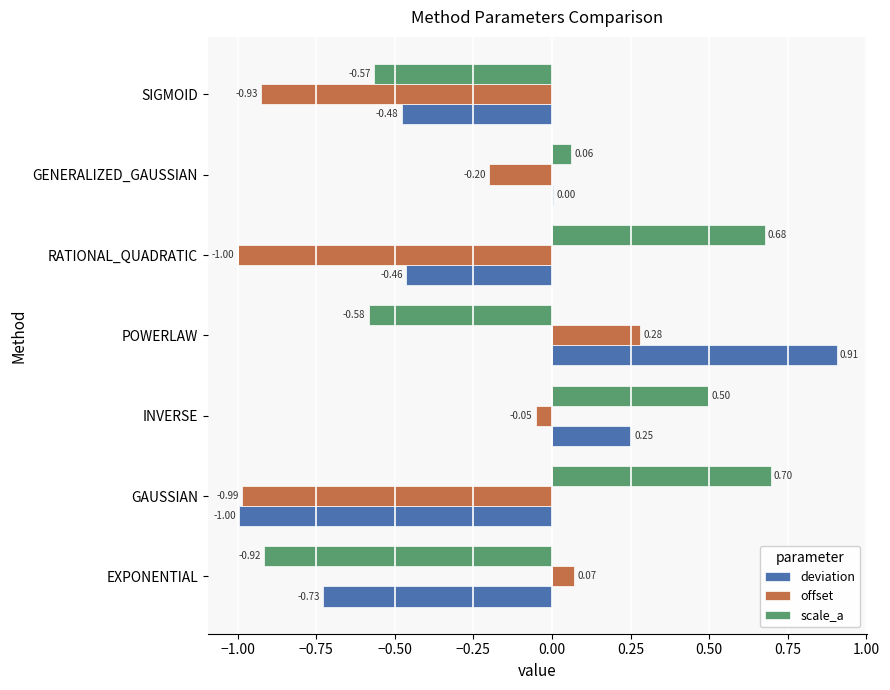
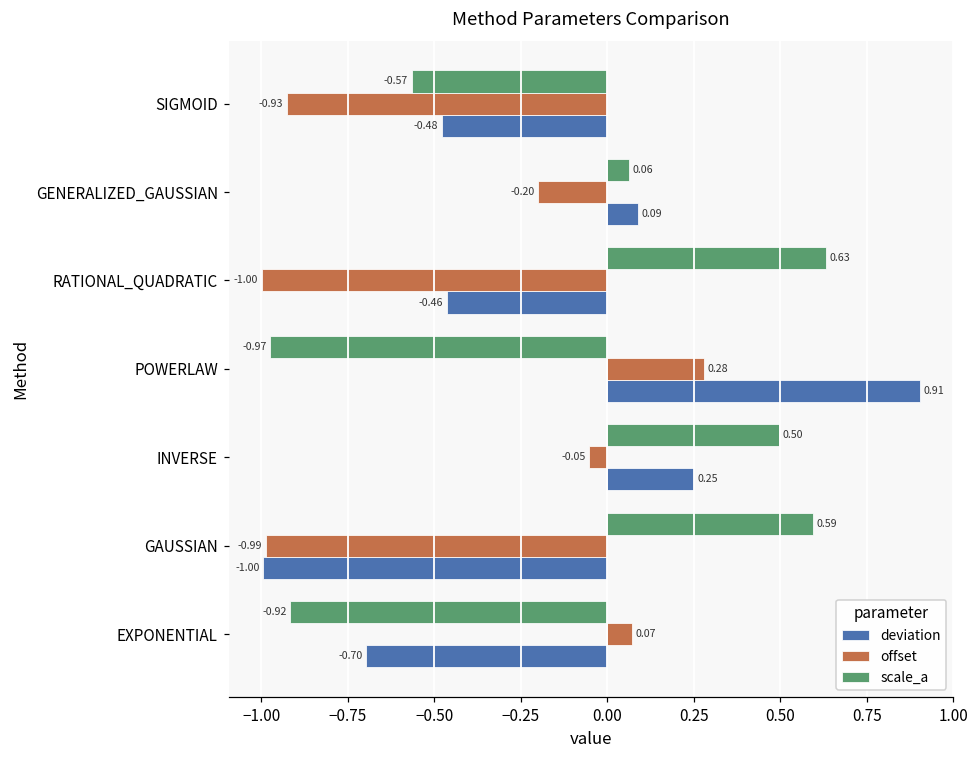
deviation, GENERALIZED_GAUSSIAN: 0.00 -> 0.09
scale_a, RATIONAL_QUADRATIC: 0.68 -> 0.63
scale_a, POWERLAW: -0.58 -> -0.97
scale_a, GAUSSIAN: 0.70 -> 0.59
deviation, EXPONENTIAL: -0.73 -> -0.70
